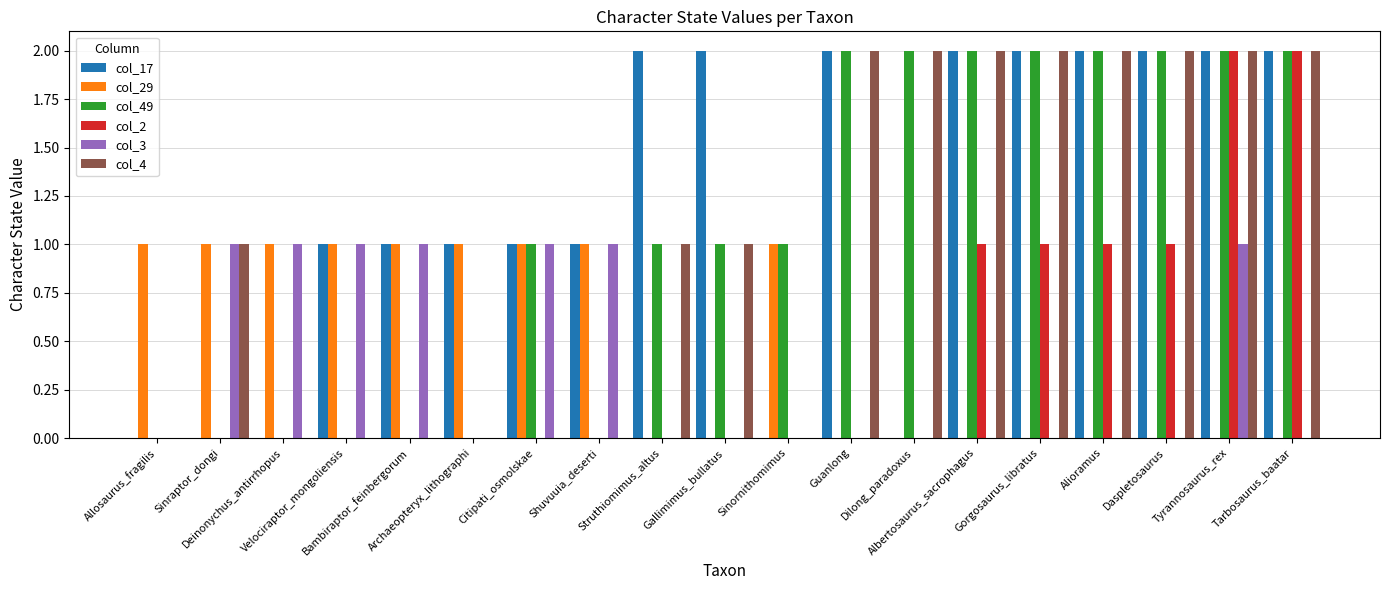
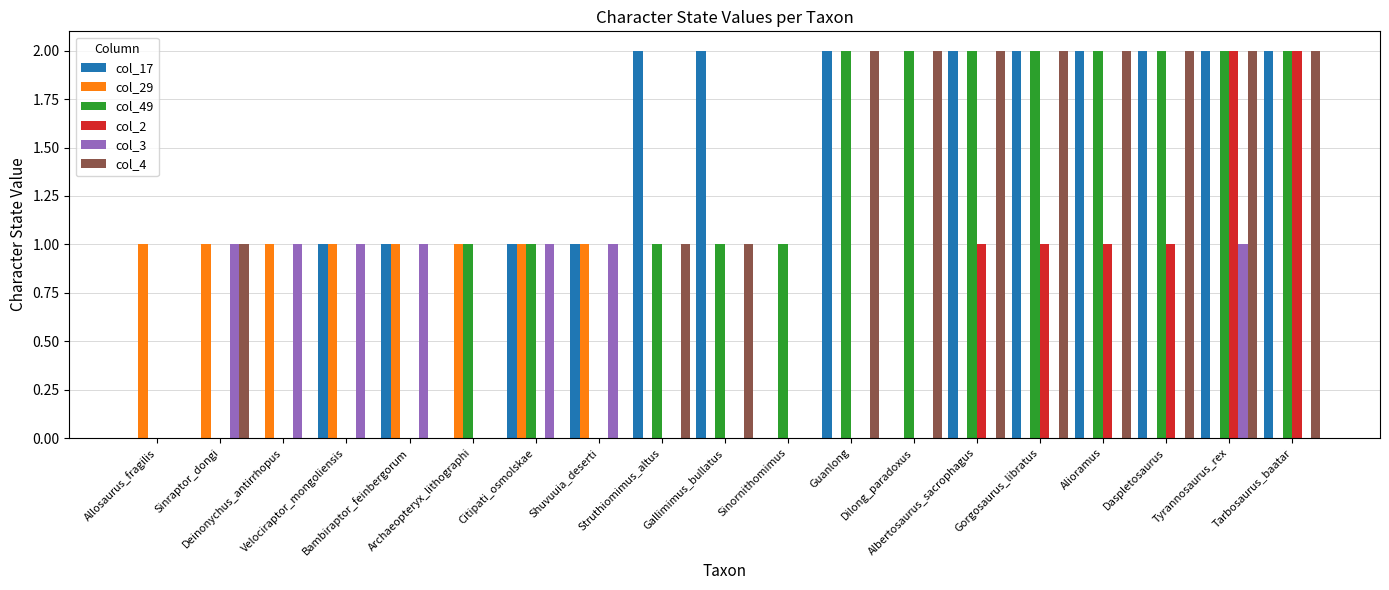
col_17, Archaeopteryx_lithographi: 1 -> 0
col_49, Archaeopteryx_lithographi: 0 -> 1
col_29, Sinornithomimus: 1 -> 0
